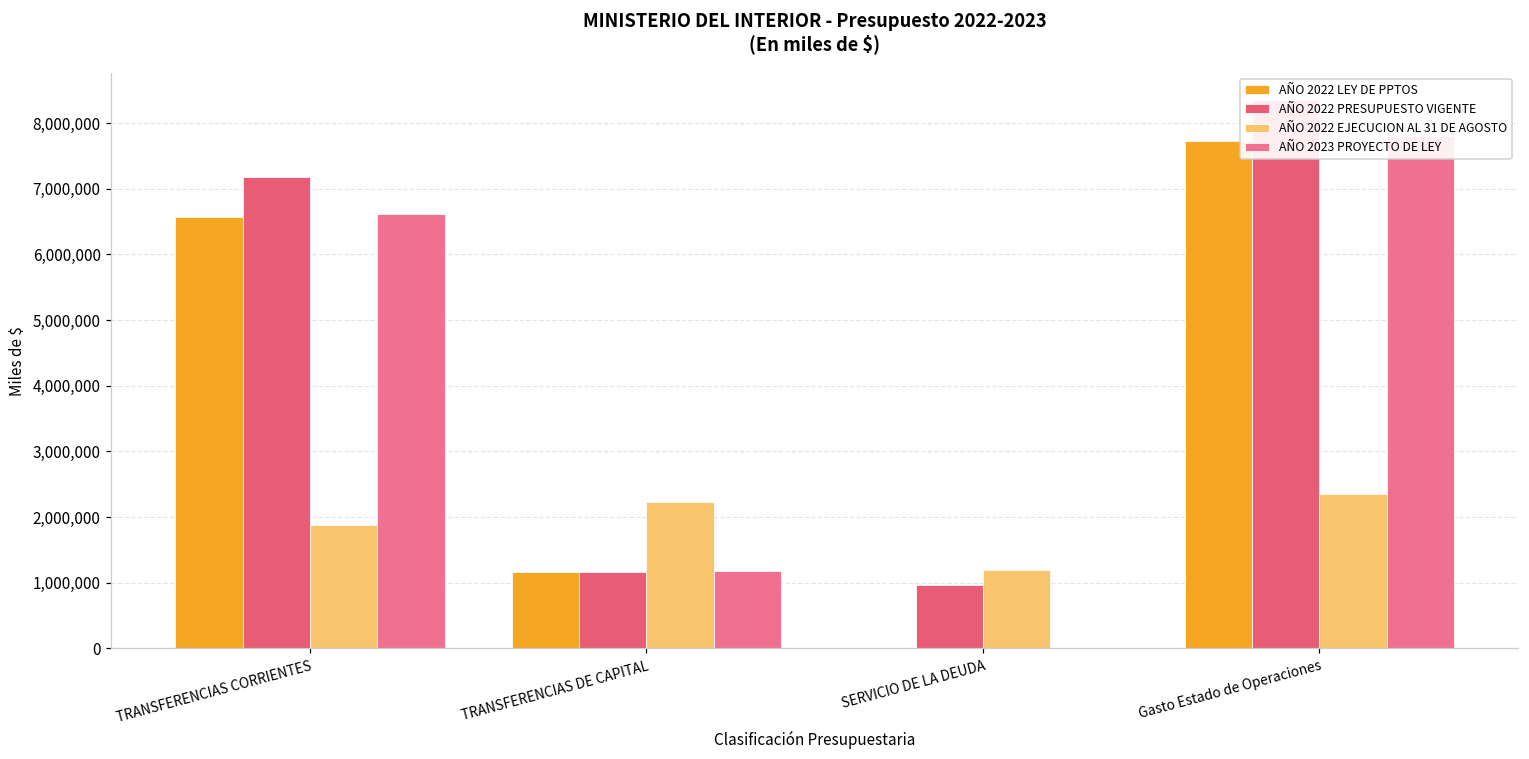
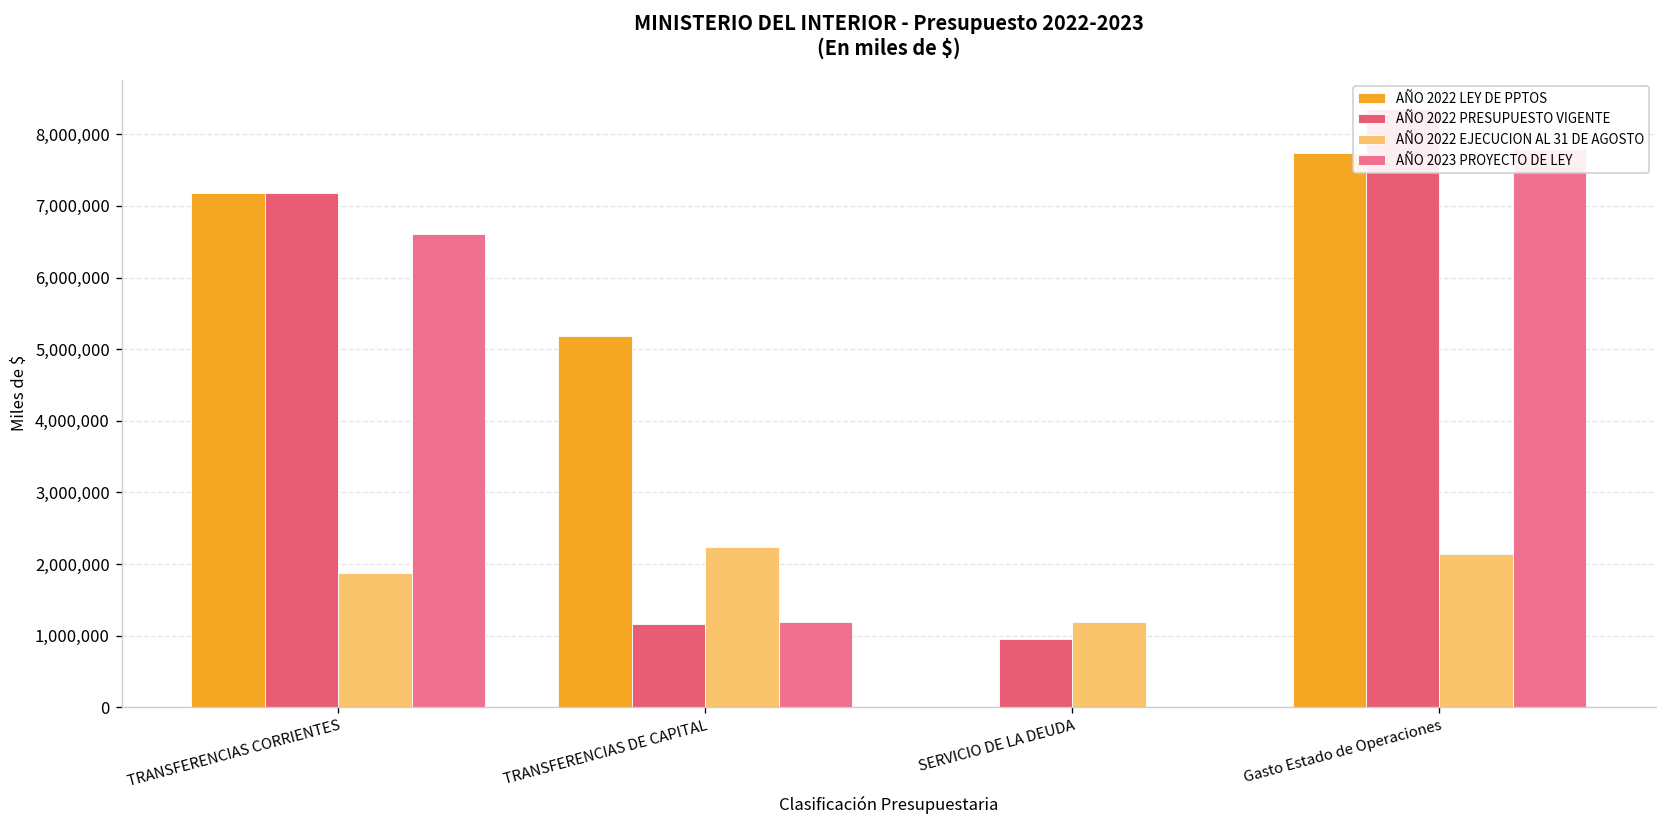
AÑO 2022 LEY DE PPTOS, TRANSFERENCIAS CORRIENTES: 6,600,000 -> 7,200,000
AÑO 2022 LEY DE PPTOS, TRANSFERENCIAS DE CAPITAL: 1,200,000 -> 5,200,000
AÑO 2022 EJECUCION AL 31 DE AGOSTO, Gasto Estado de Operaciones: 2,400,000 -> 2,100,000
